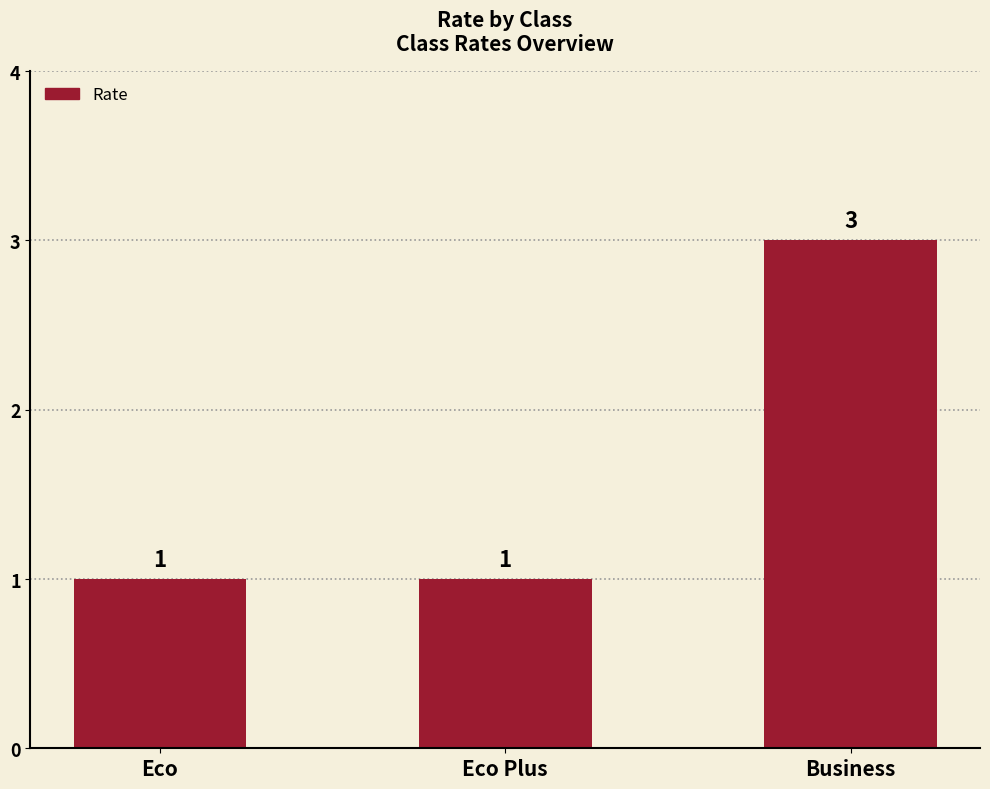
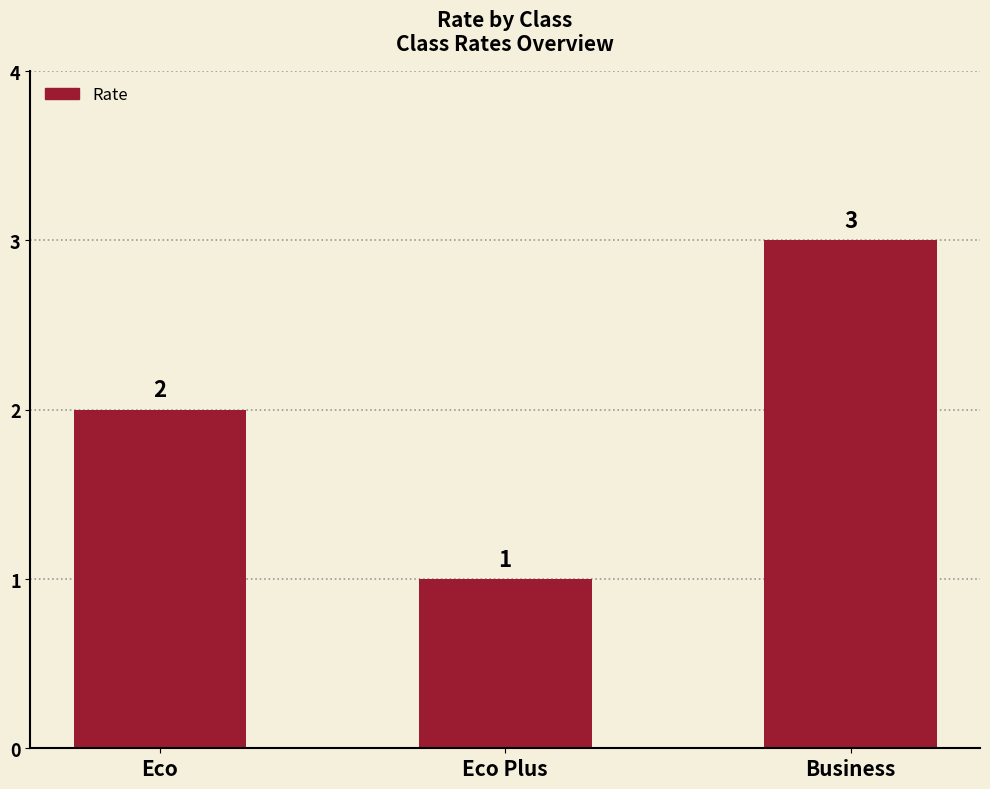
Eco: 1 -> 2
